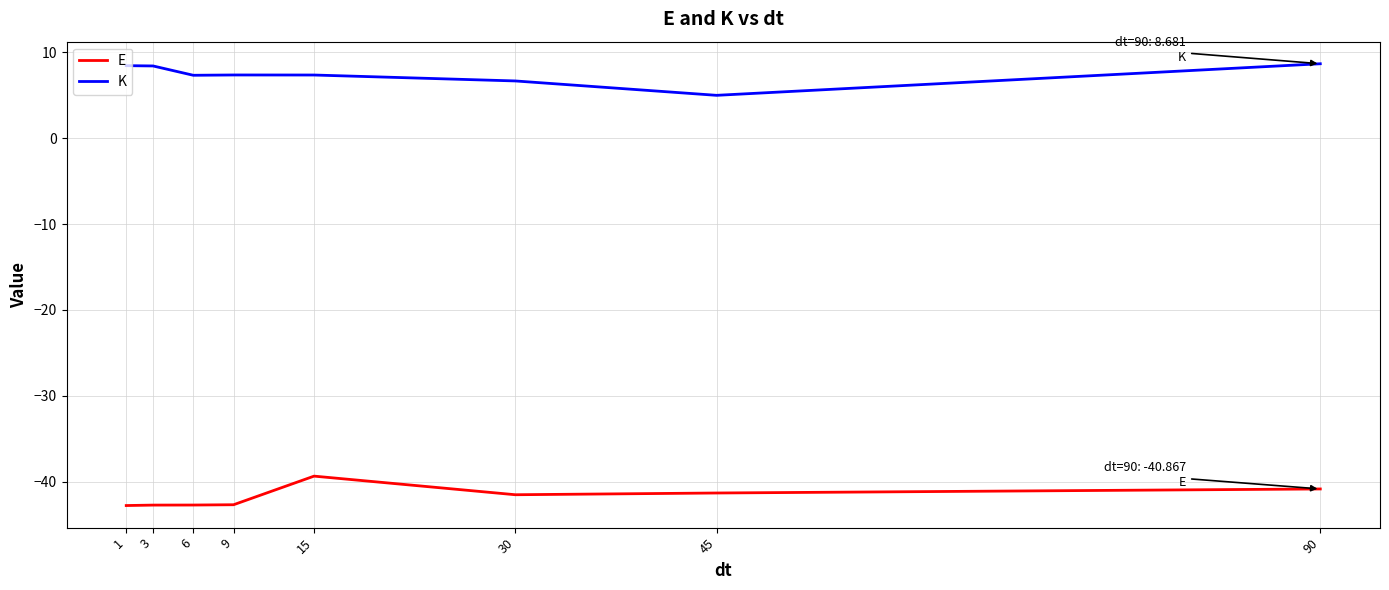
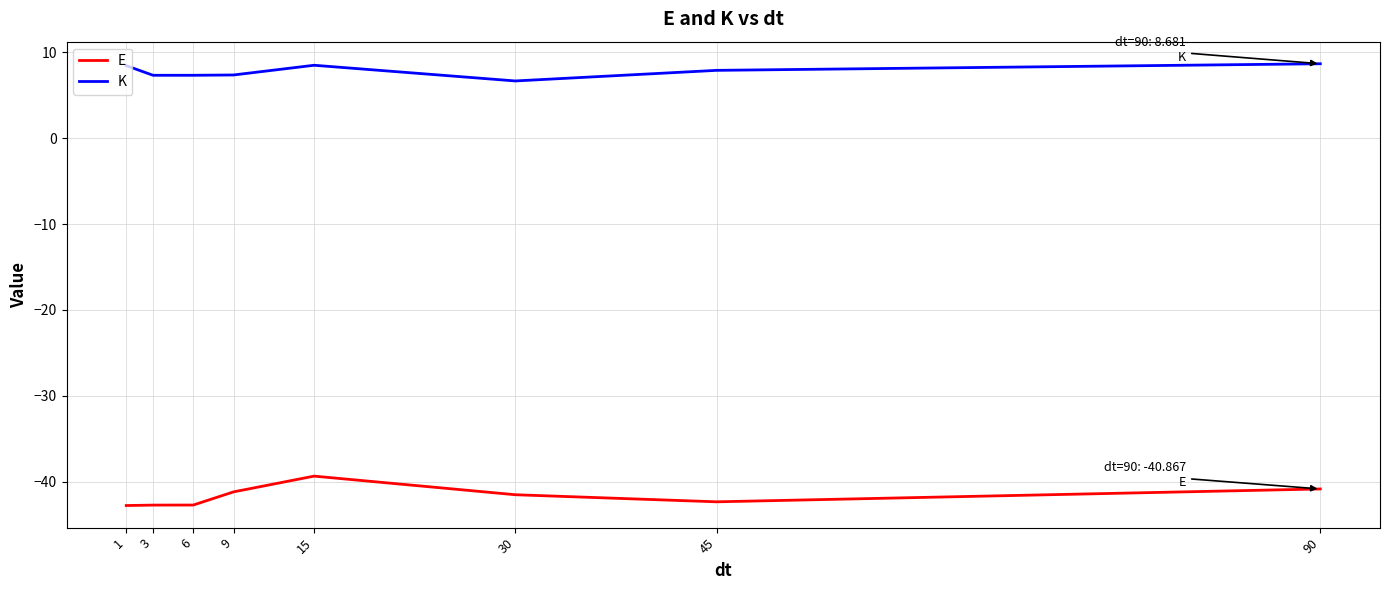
K, 3: 8 -> 7
E, 9: -43 -> -41
K, 15: 7 -> 9
E, 45: -41 -> -42
K, 45: 5 -> 8
